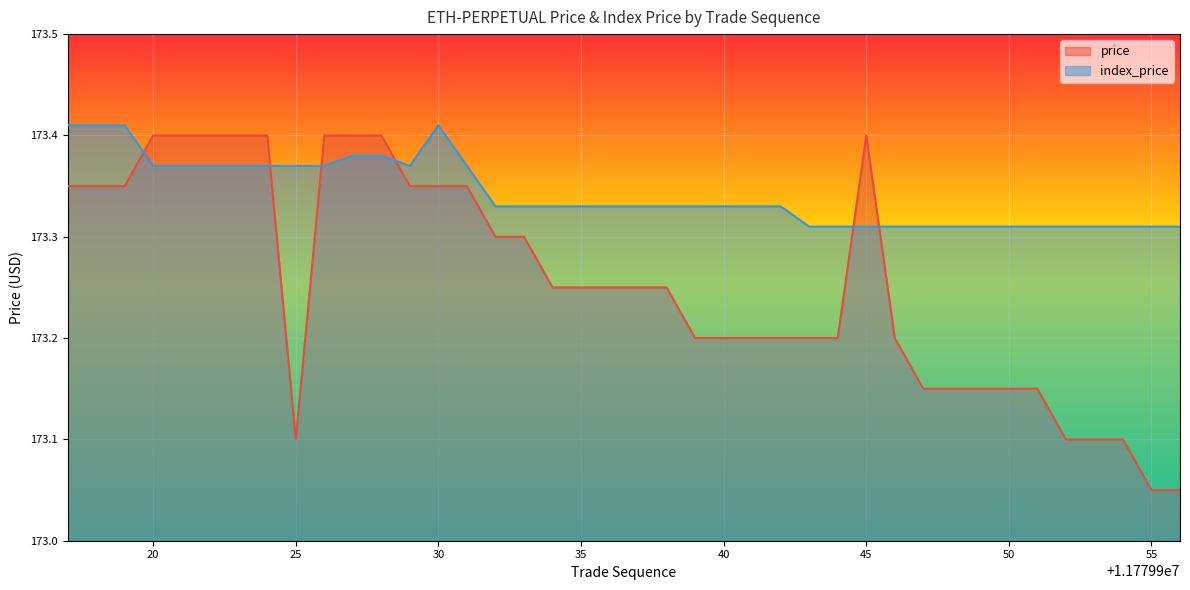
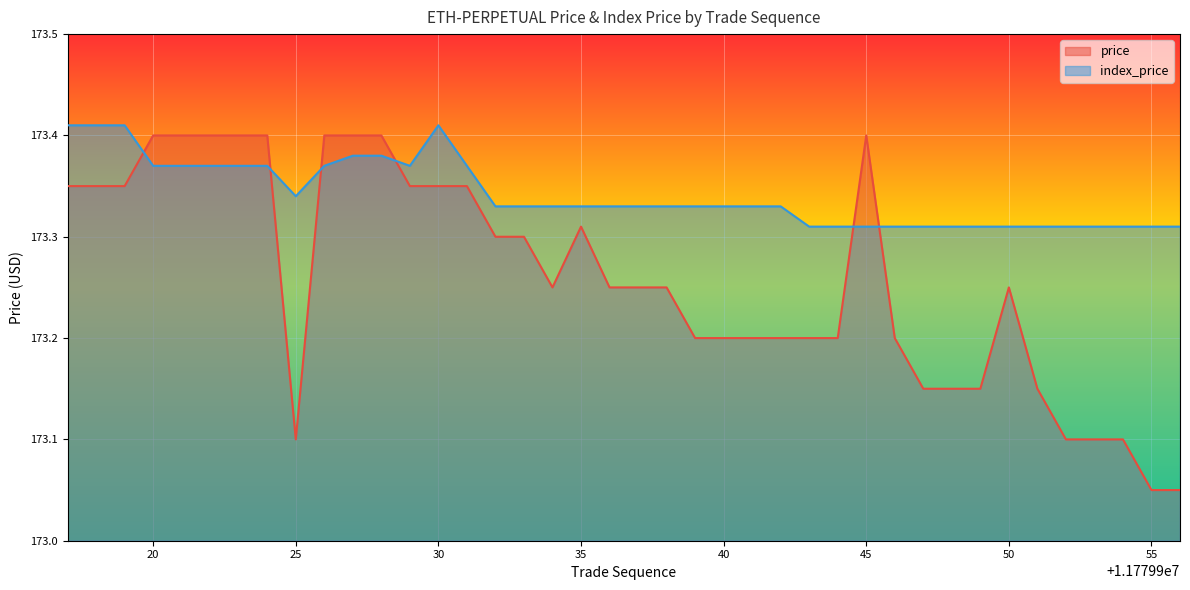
index_price, 25: 173.37 -> 173.34
price, 35: 173.25 -> 173.31
price, 50: 173.15 -> 173.25
